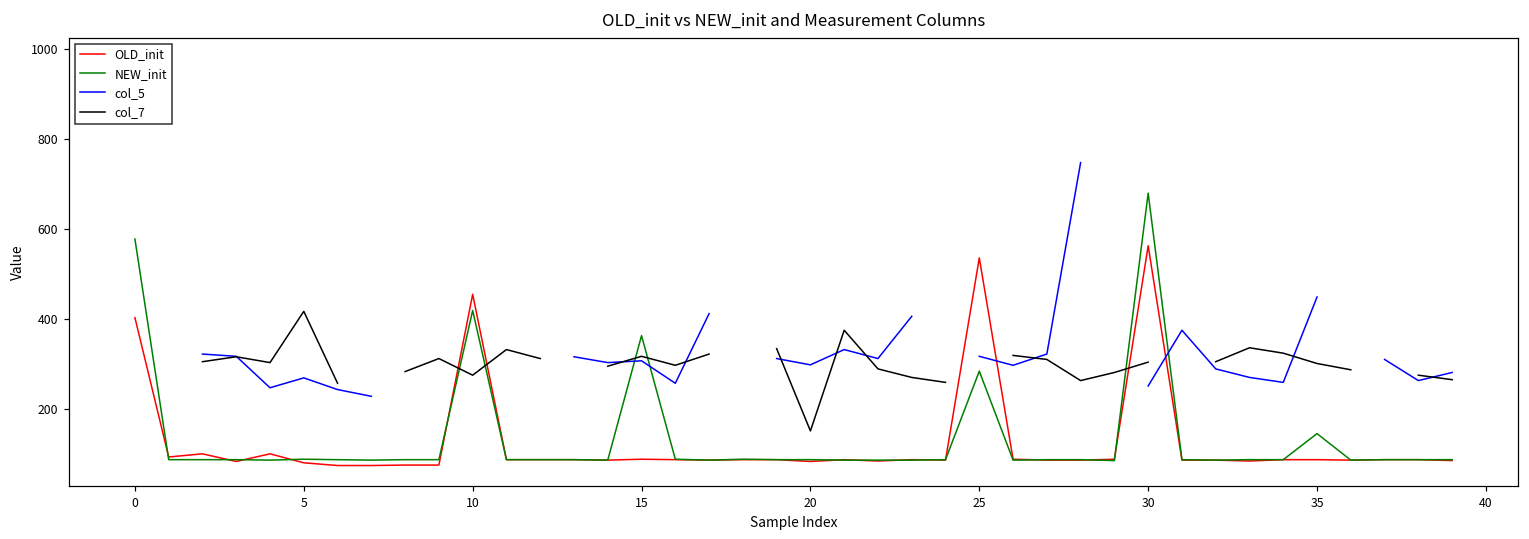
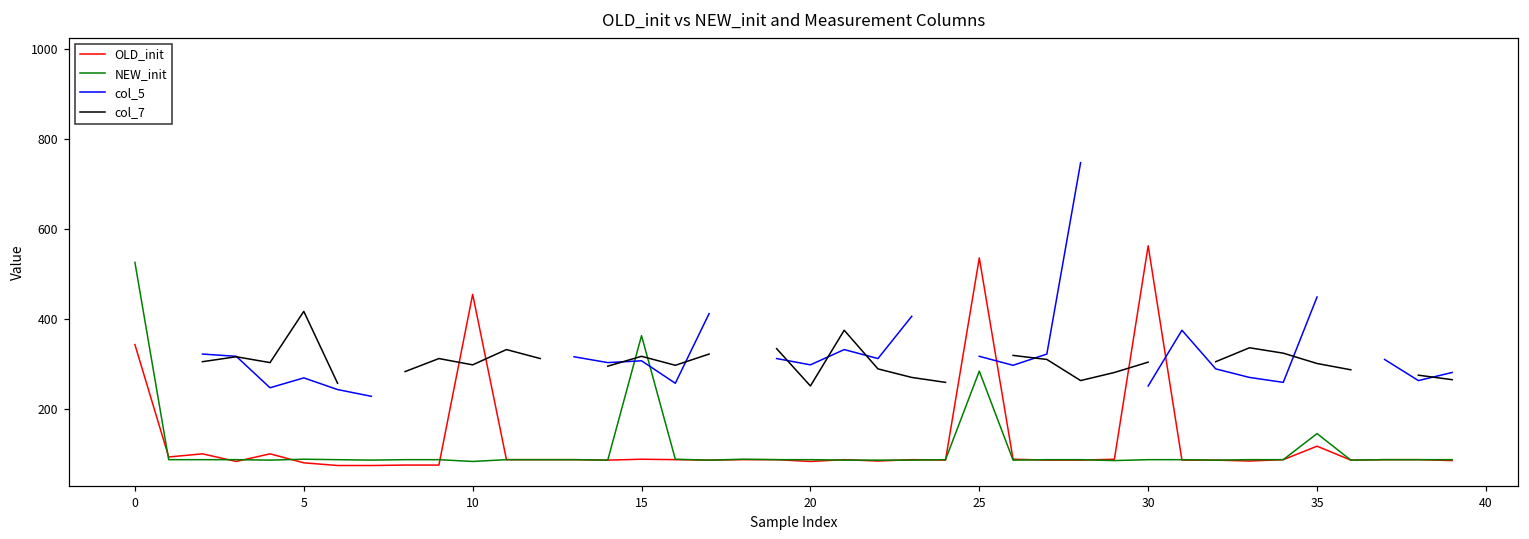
OLD_init, 0: 400 -> 340
NEW_init, 0: 580 -> 530
NEW_init, 10: 420 -> 80
col_7, 10: 280 -> 300
col_7, 20: 150 -> 250
NEW_init, 30: 680 -> 90
OLD_init, 35: 90 -> 120
